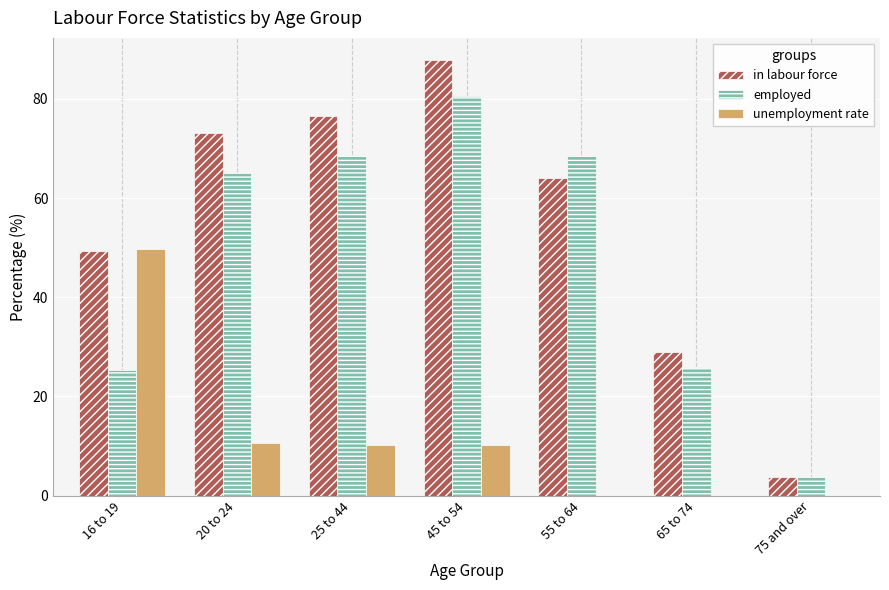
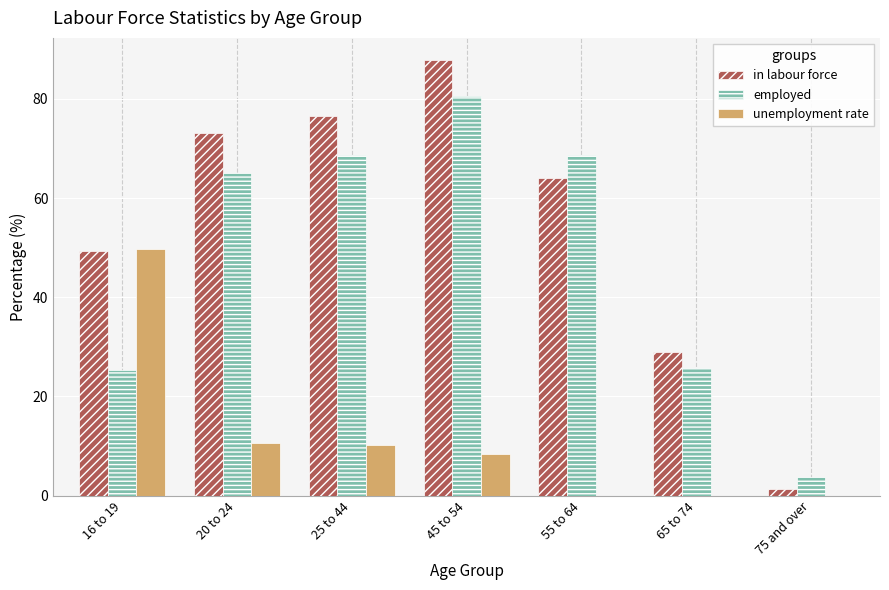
unemployment rate, 45 to 54: 10 -> 8
in labour force, 75 and over: 4 -> 1
